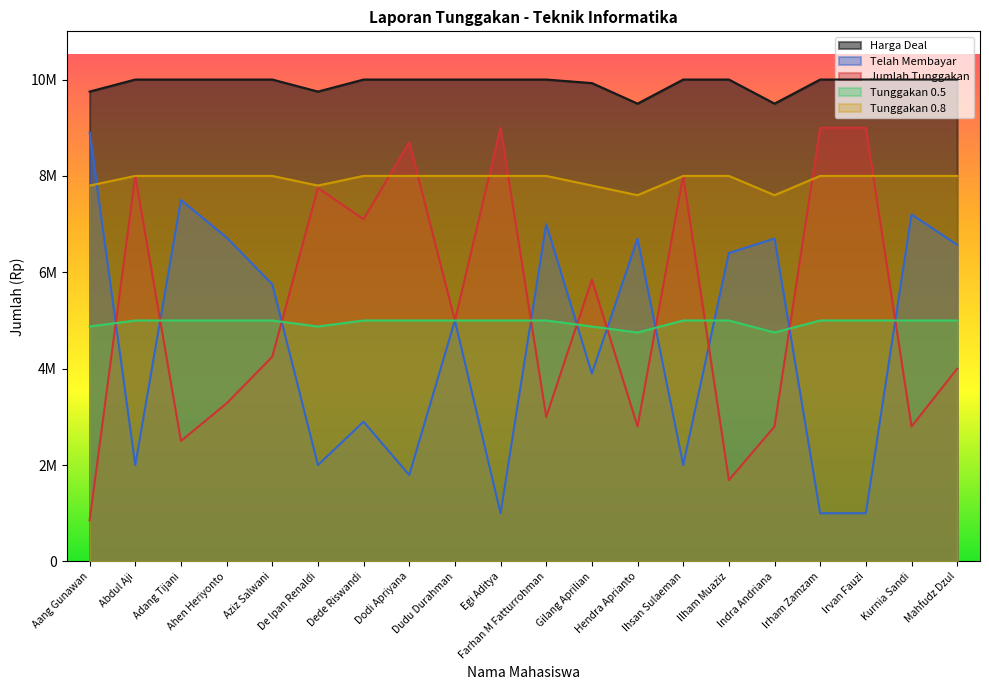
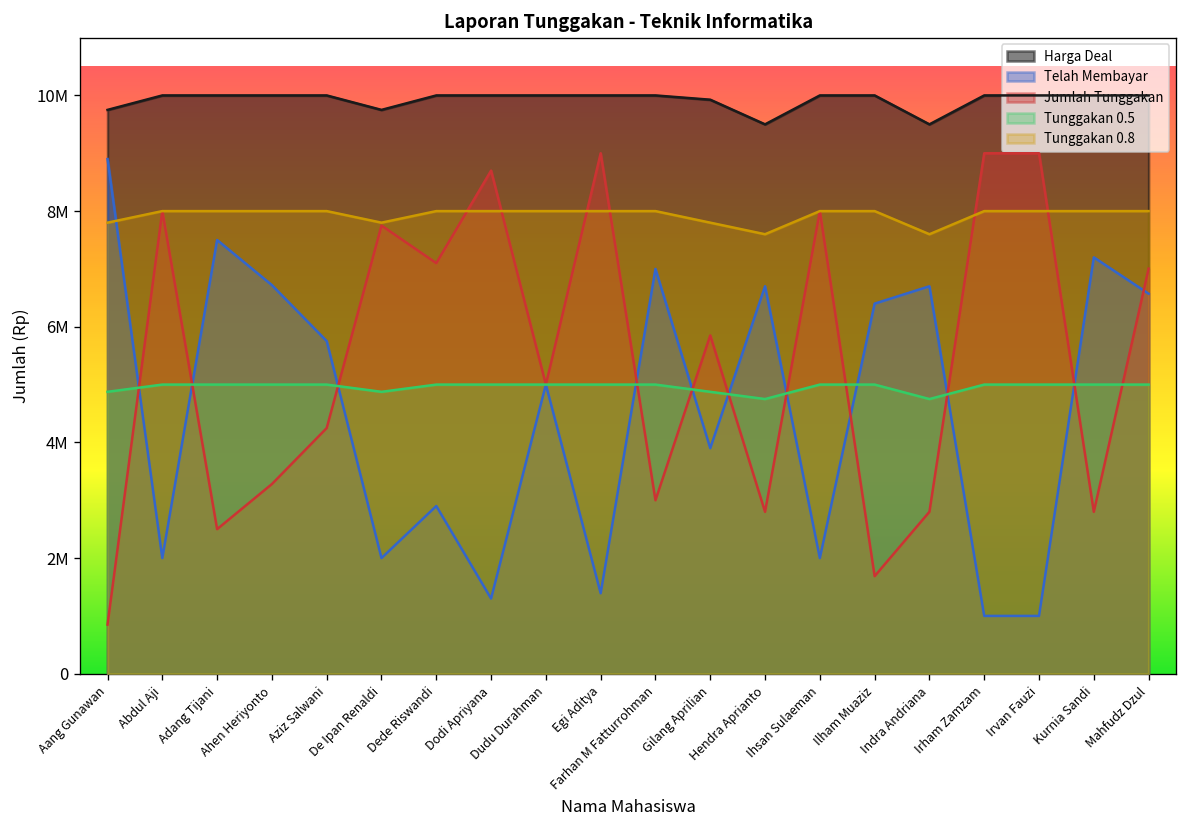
Telah Membayar, Dodi Apriyana: 1800000 -> 1300000
Telah Membayar, Egi Aditya: 1000000 -> 1400000
Jumlah Tunggakan, Mahfudz Dzul: 4000000 -> 7000000
